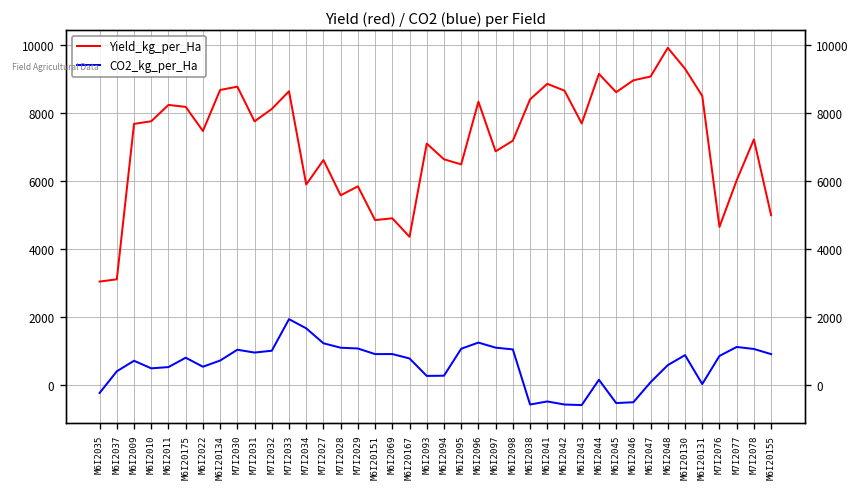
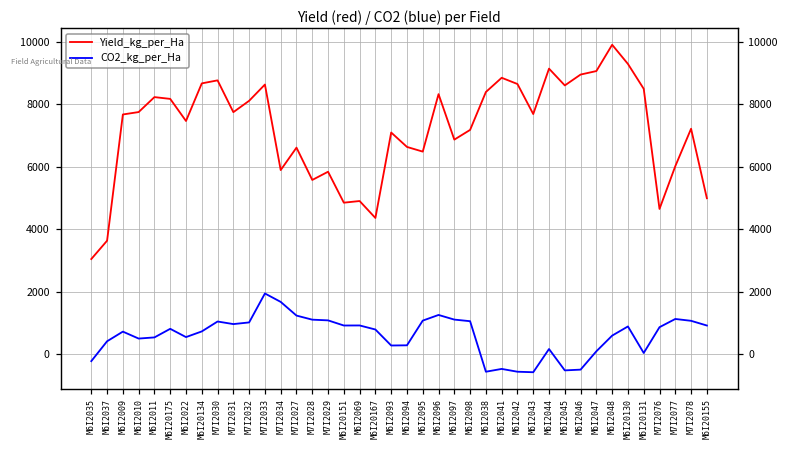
Yield_kg_per_Ha, M6I2037: 3100 -> 3600
